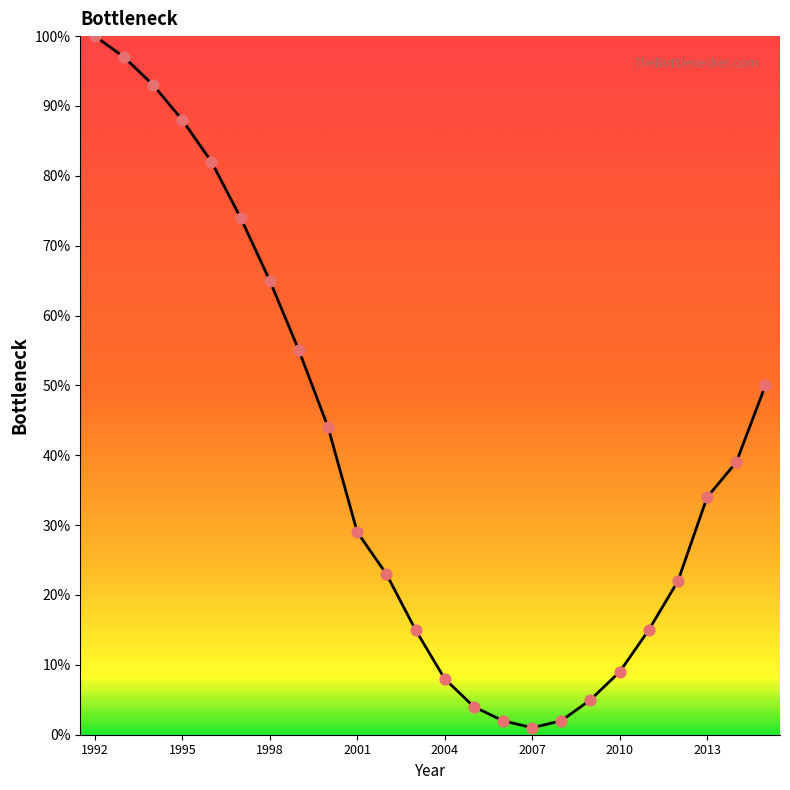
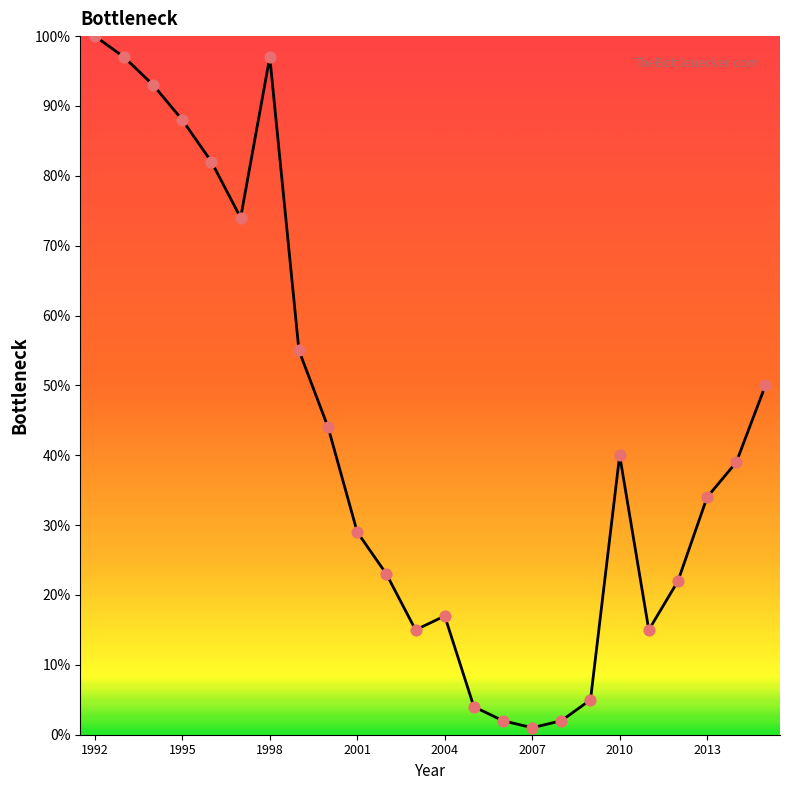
1998: 65% -> 97%
2004: 8% -> 17%
2010: 9% -> 40%
